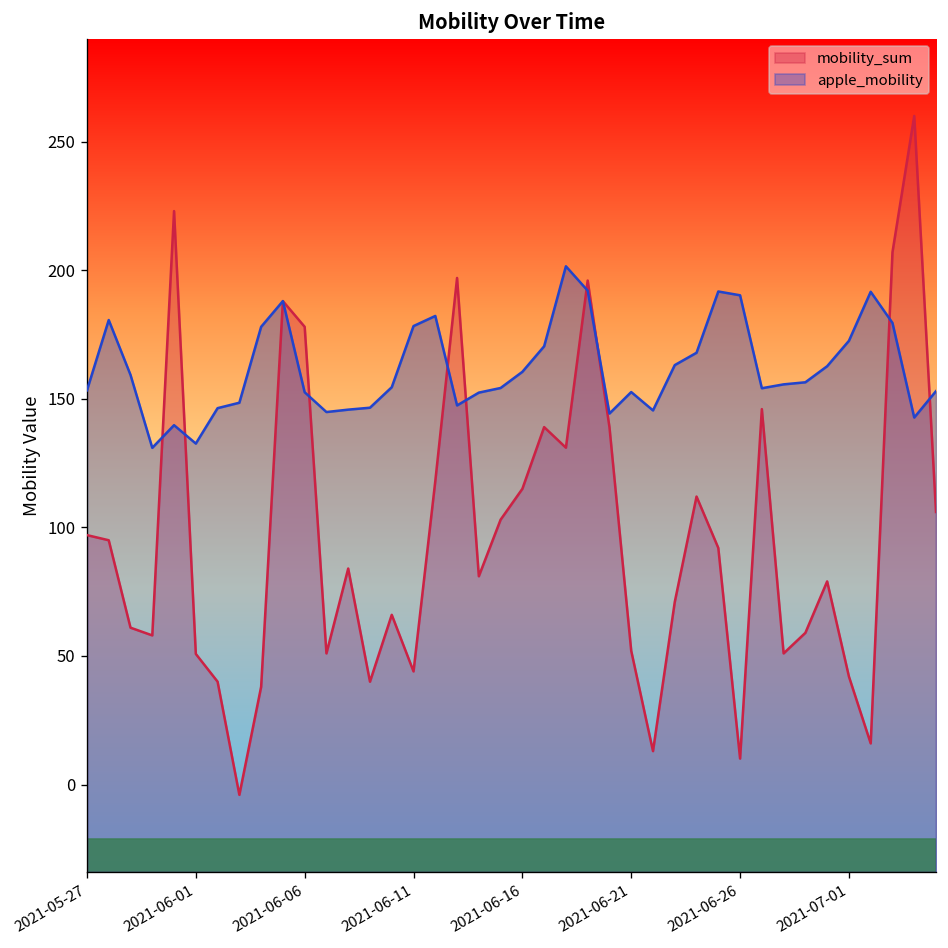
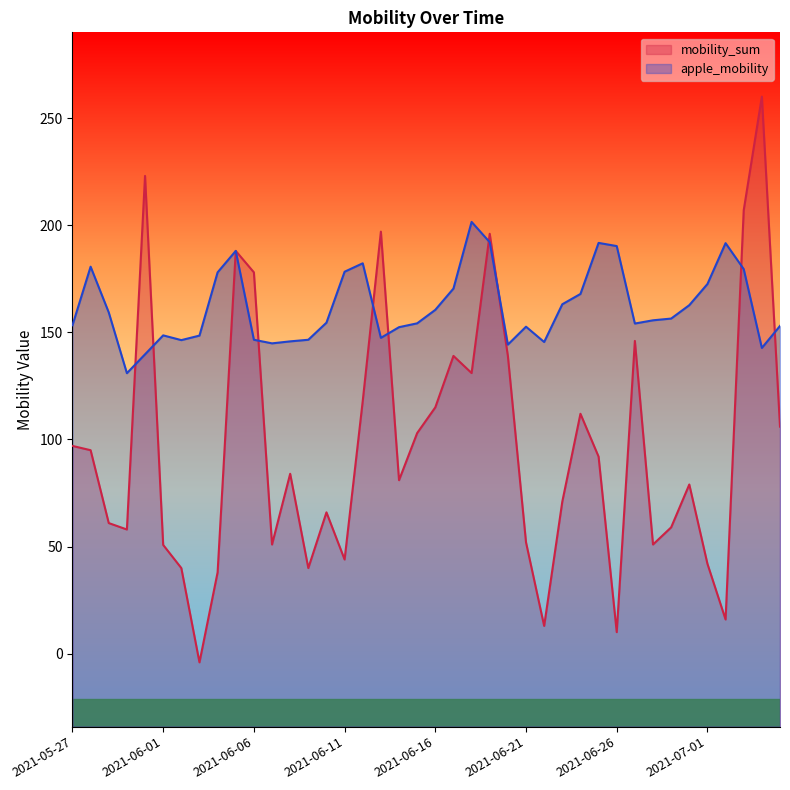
apple_mobility, 2021-06-01: 133 -> 149
apple_mobility, 2021-06-06: 153 -> 147
